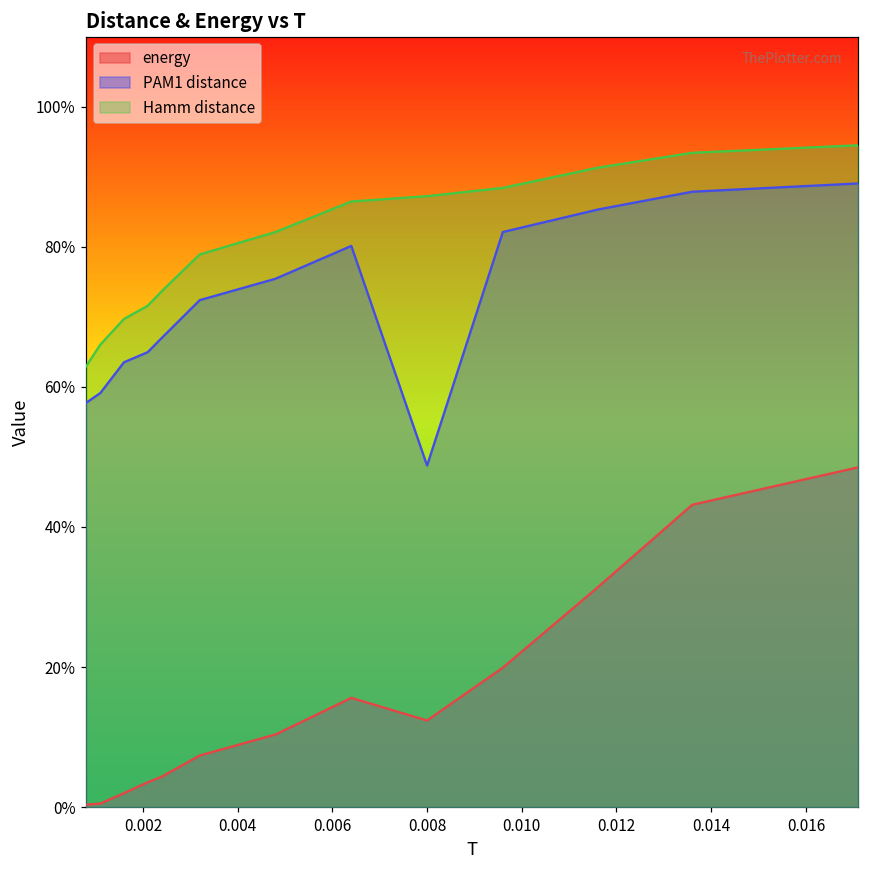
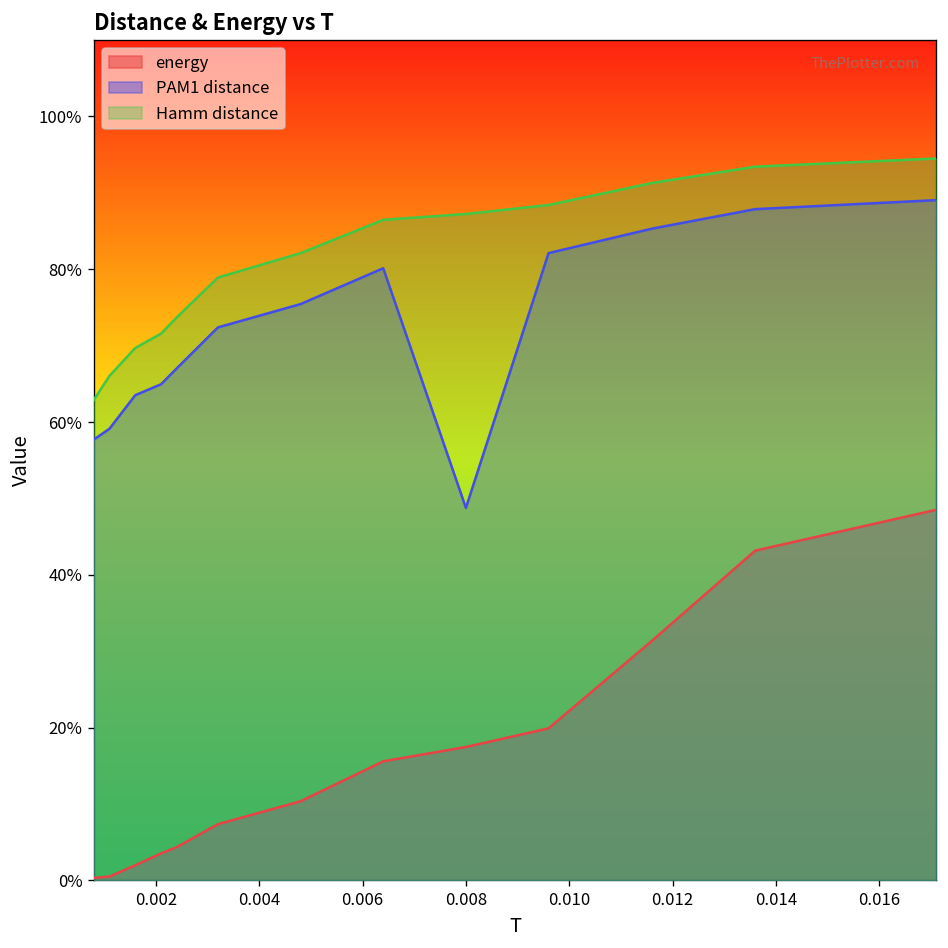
energy, 0.008: 12% -> 17%
